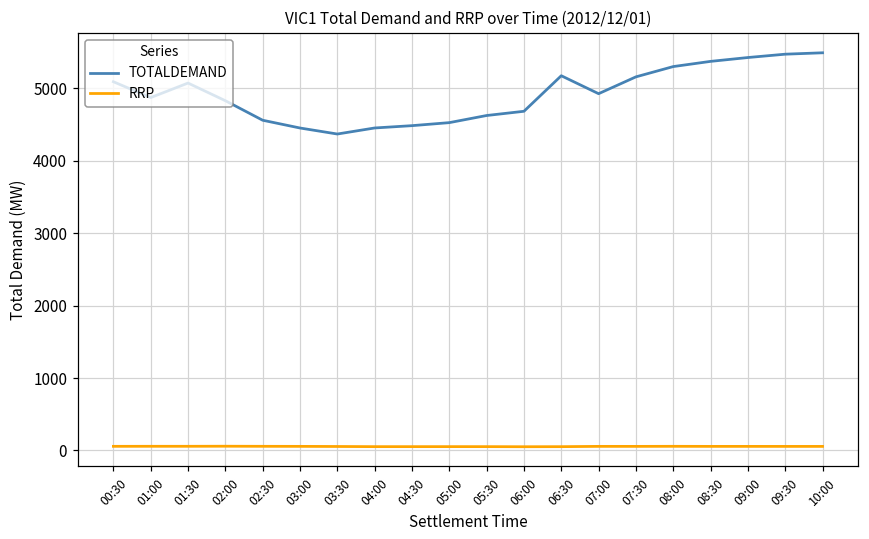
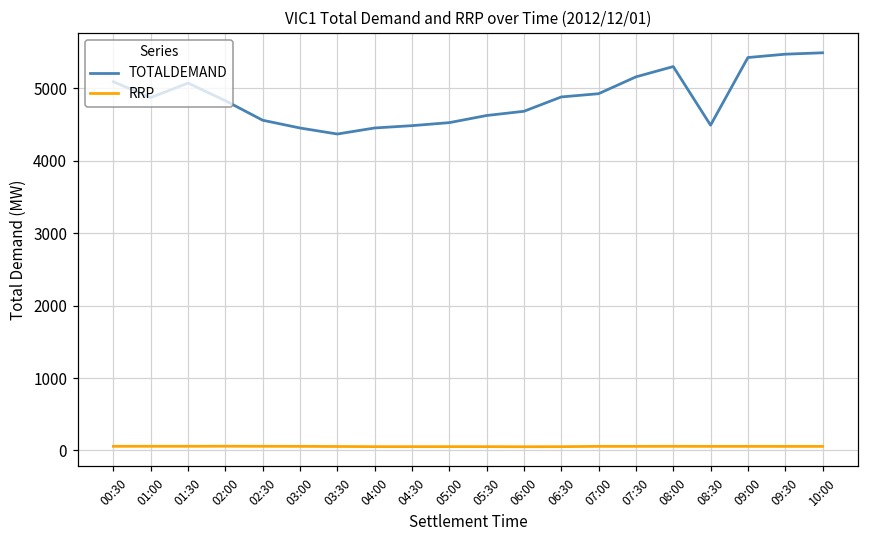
TOTALDEMAND, 06:30: 5200 -> 4900
TOTALDEMAND, 08:30: 5400 -> 4500
